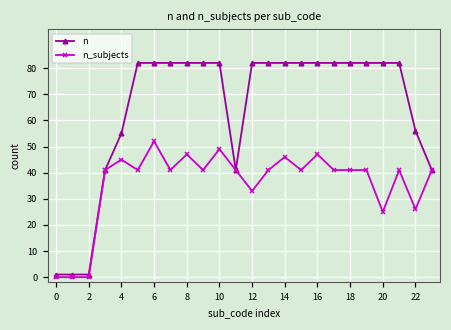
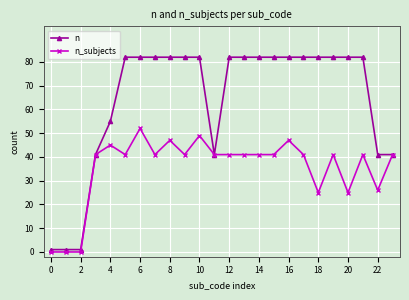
n_subjects, 12: 33 -> 41
n_subjects, 14: 46 -> 41
n_subjects, 18: 41 -> 25
n, 22: 56 -> 41
